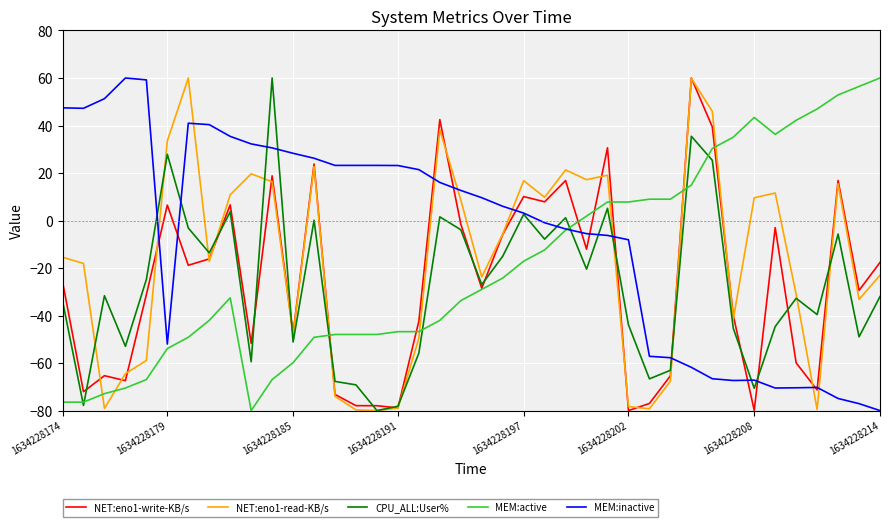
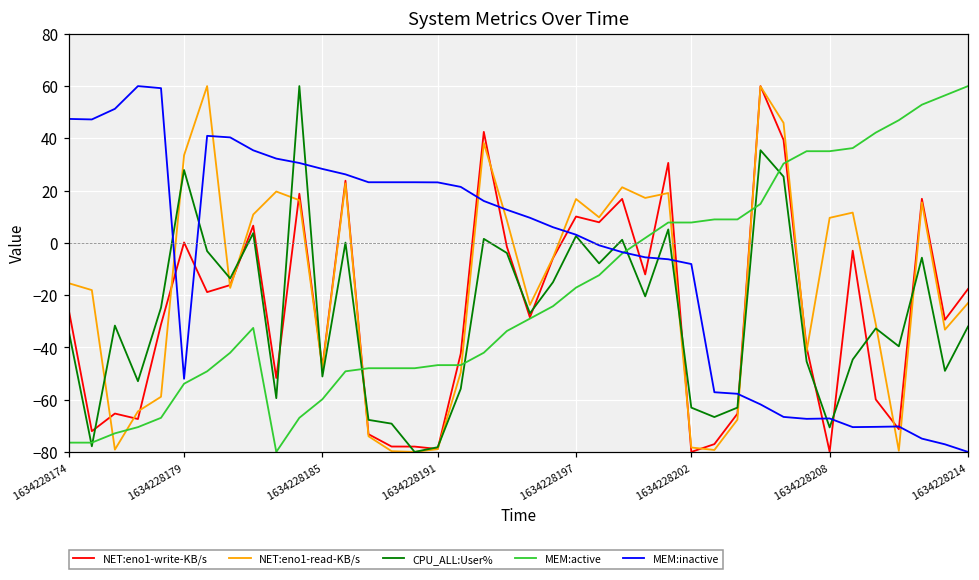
NET:eno1-write-KB/s, 1634228179: 6 -> 0
CPU_ALL:User%, 1634228202: -44 -> -63
MEM:active, 1634228208: 43 -> 35
